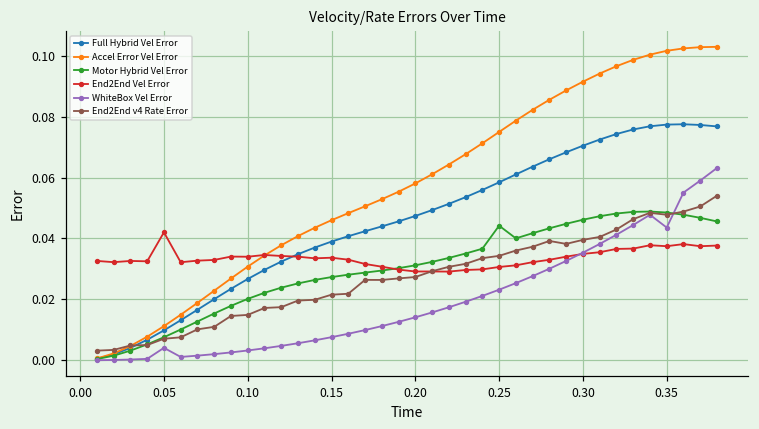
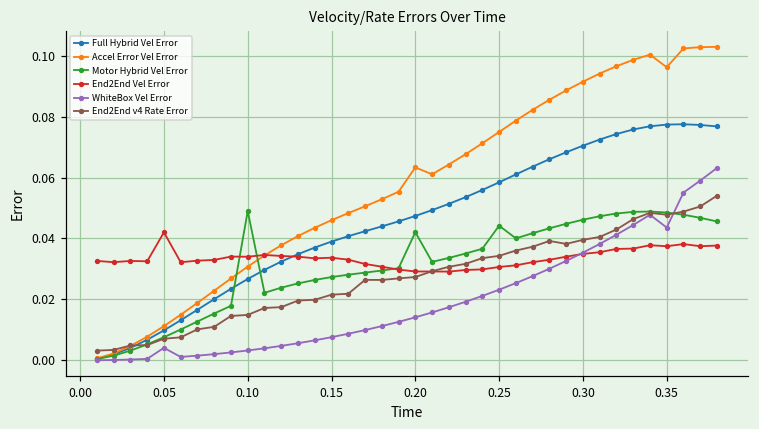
Motor Hybrid Vel Error, 0.10: 0.020 -> 0.049
Accel Error Vel Error, 0.20: 0.058 -> 0.063
Motor Hybrid Vel Error, 0.20: 0.031 -> 0.042
Accel Error Vel Error, 0.35: 0.102 -> 0.096
